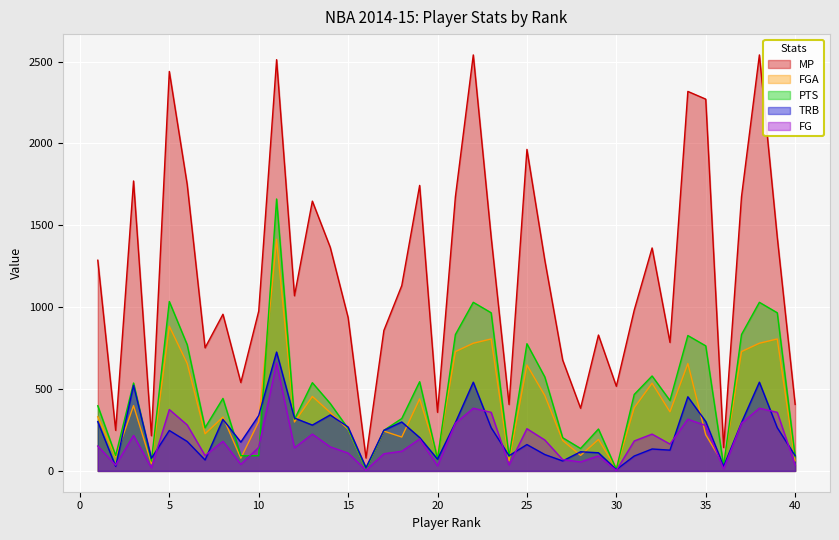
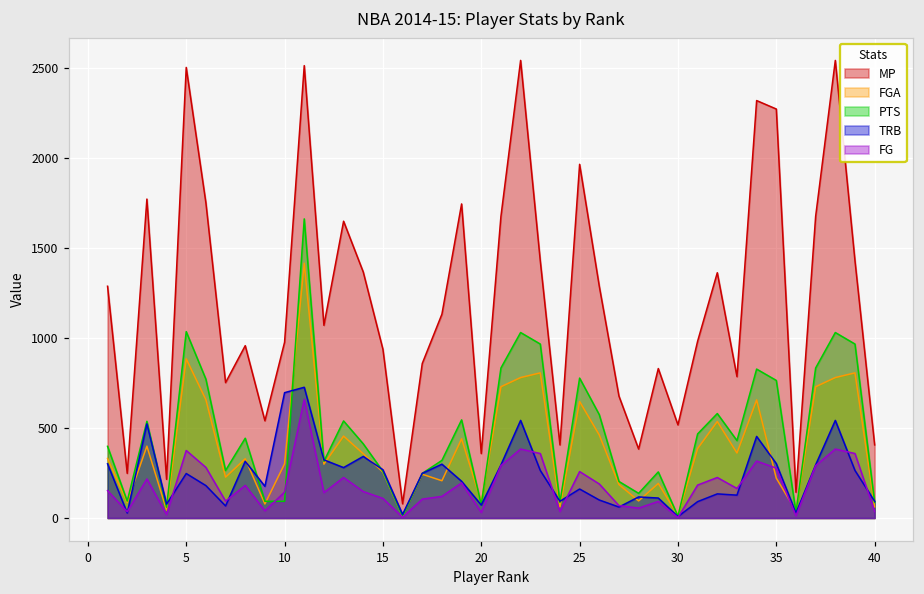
MP, 5: 2440 -> 2500
TRB, 10: 340 -> 700
